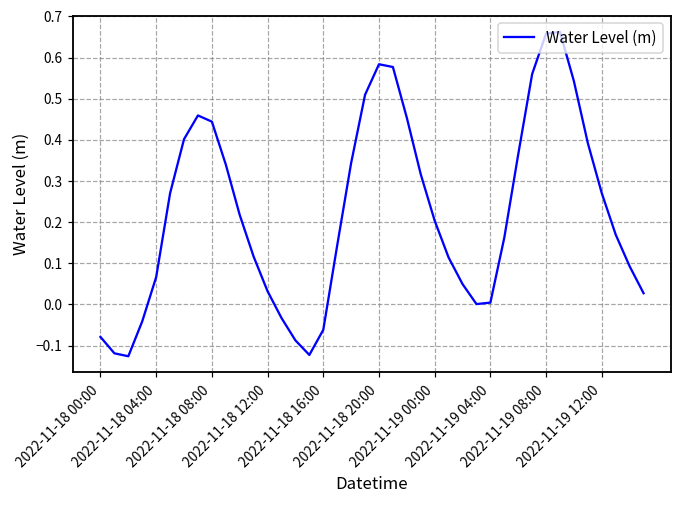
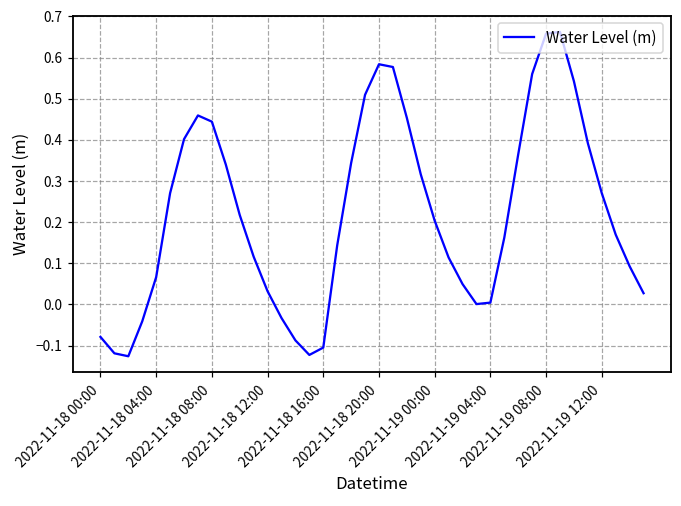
2022-11-18 16:00: -0.06 -> -0.10
